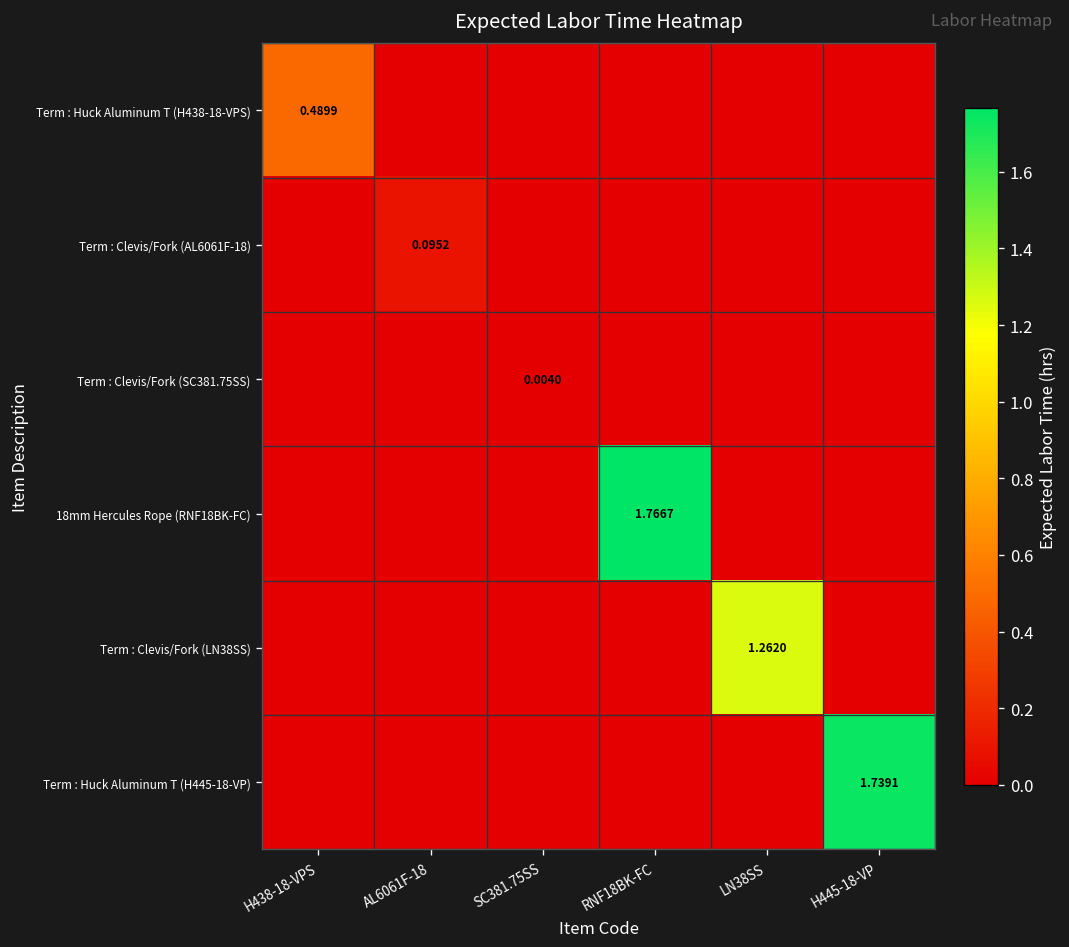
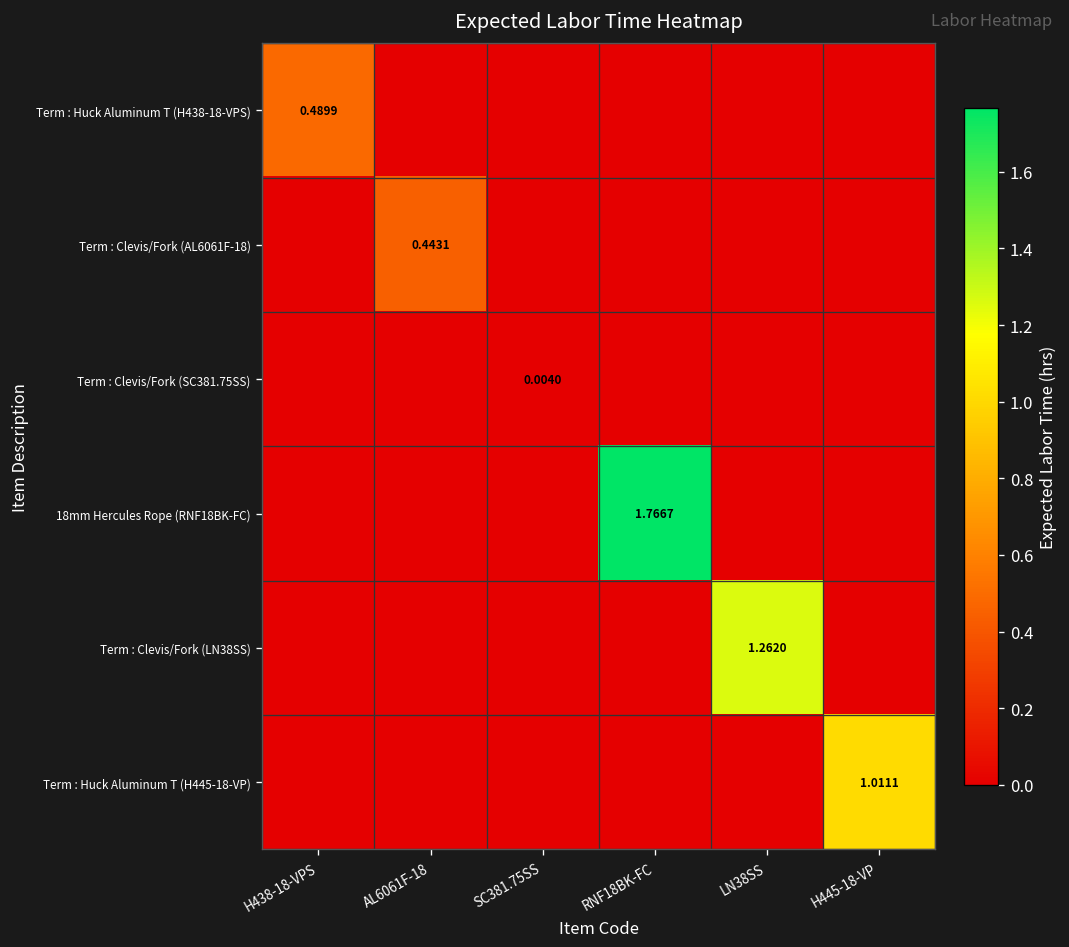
Term : Clevis/Fork (AL6061F-18), AL6061F-18: 0.0952 -> 0.4431
Term : Huck Aluminum T (H445-18-VP), H445-18-VP: 1.7391 -> 1.0111
